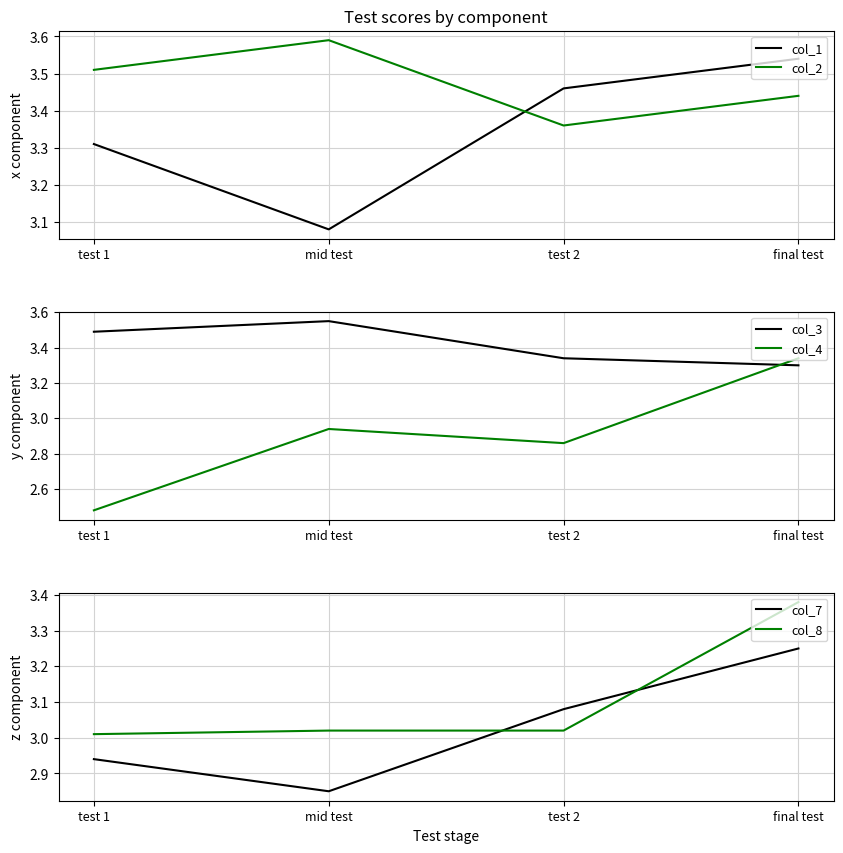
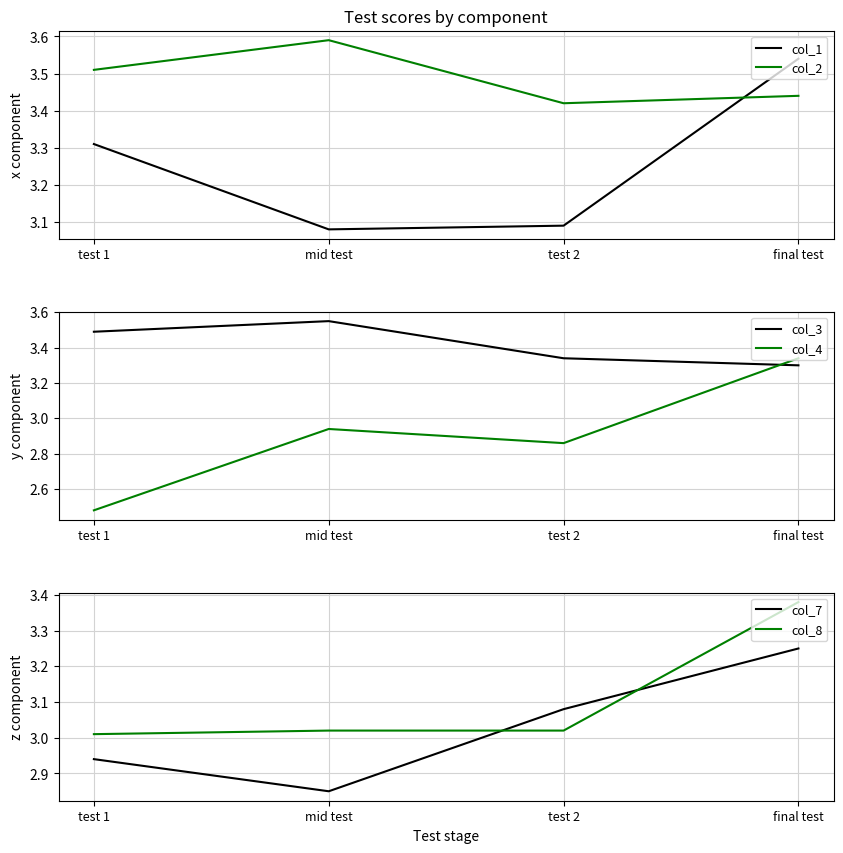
Test scores by component, col_1, test 2: 3.46 -> 3.09
Test scores by component, col_2, test 2: 3.36 -> 3.42
